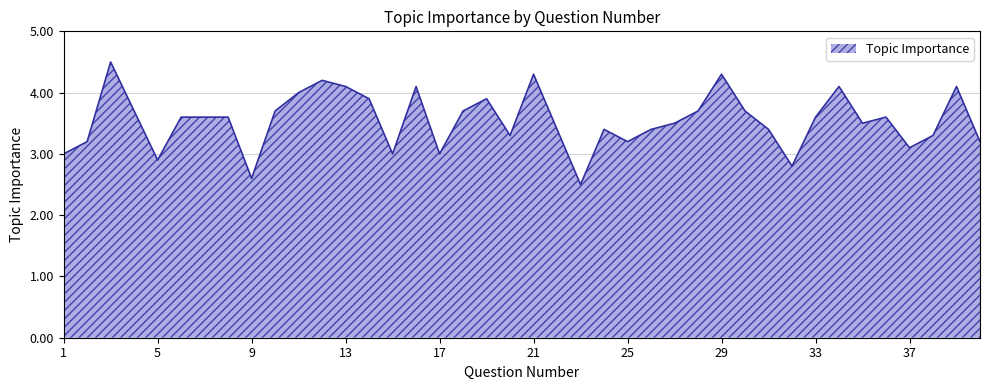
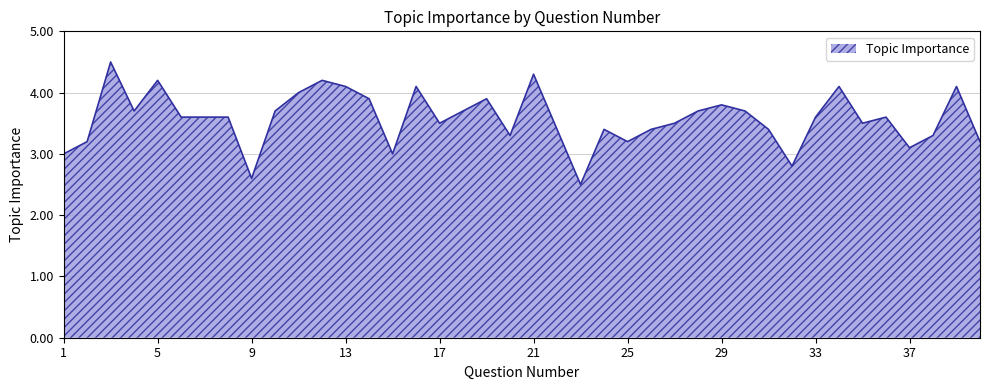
5: 2.9 -> 4.2
17: 3.0 -> 3.5
29: 4.3 -> 3.8
